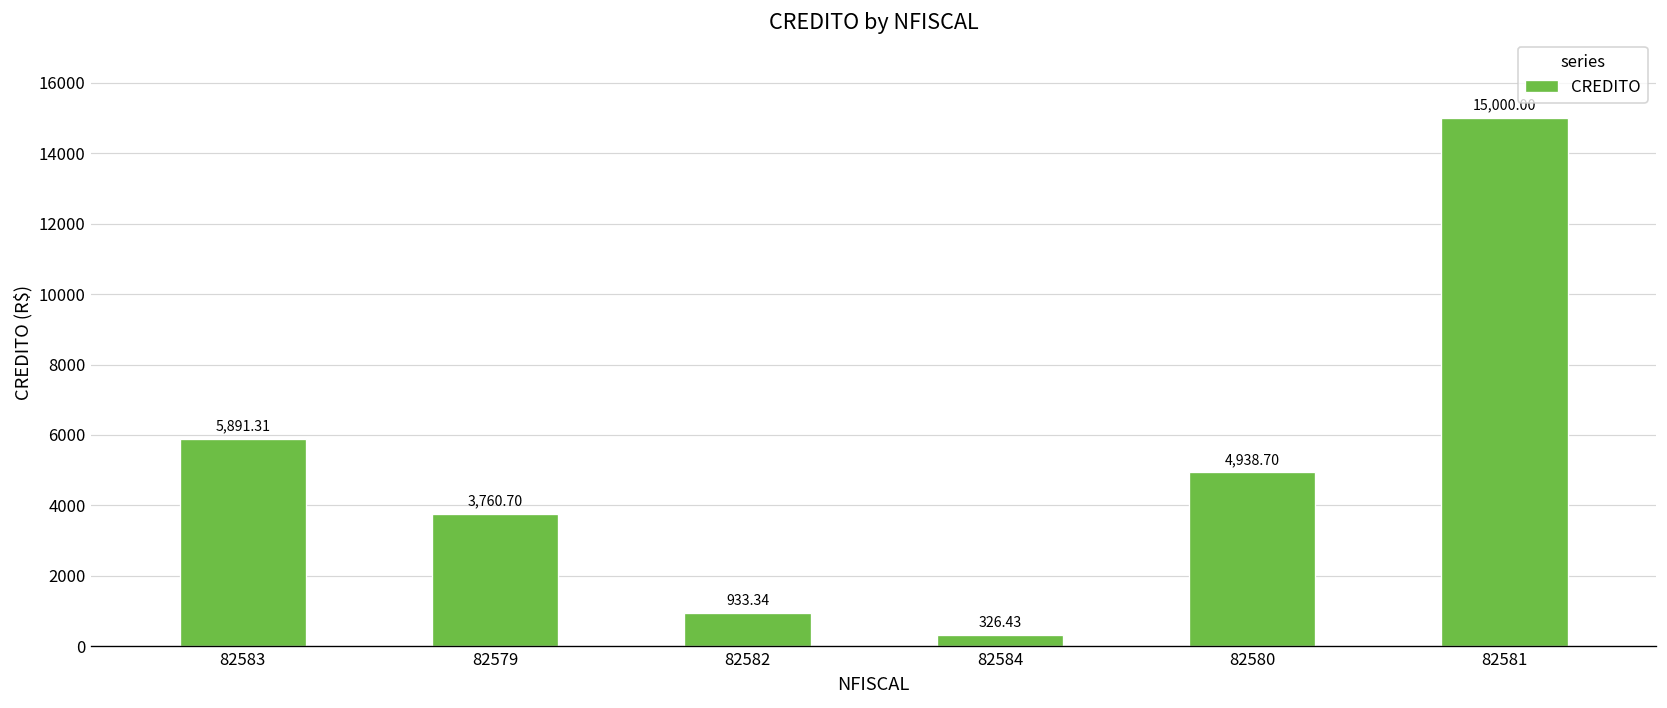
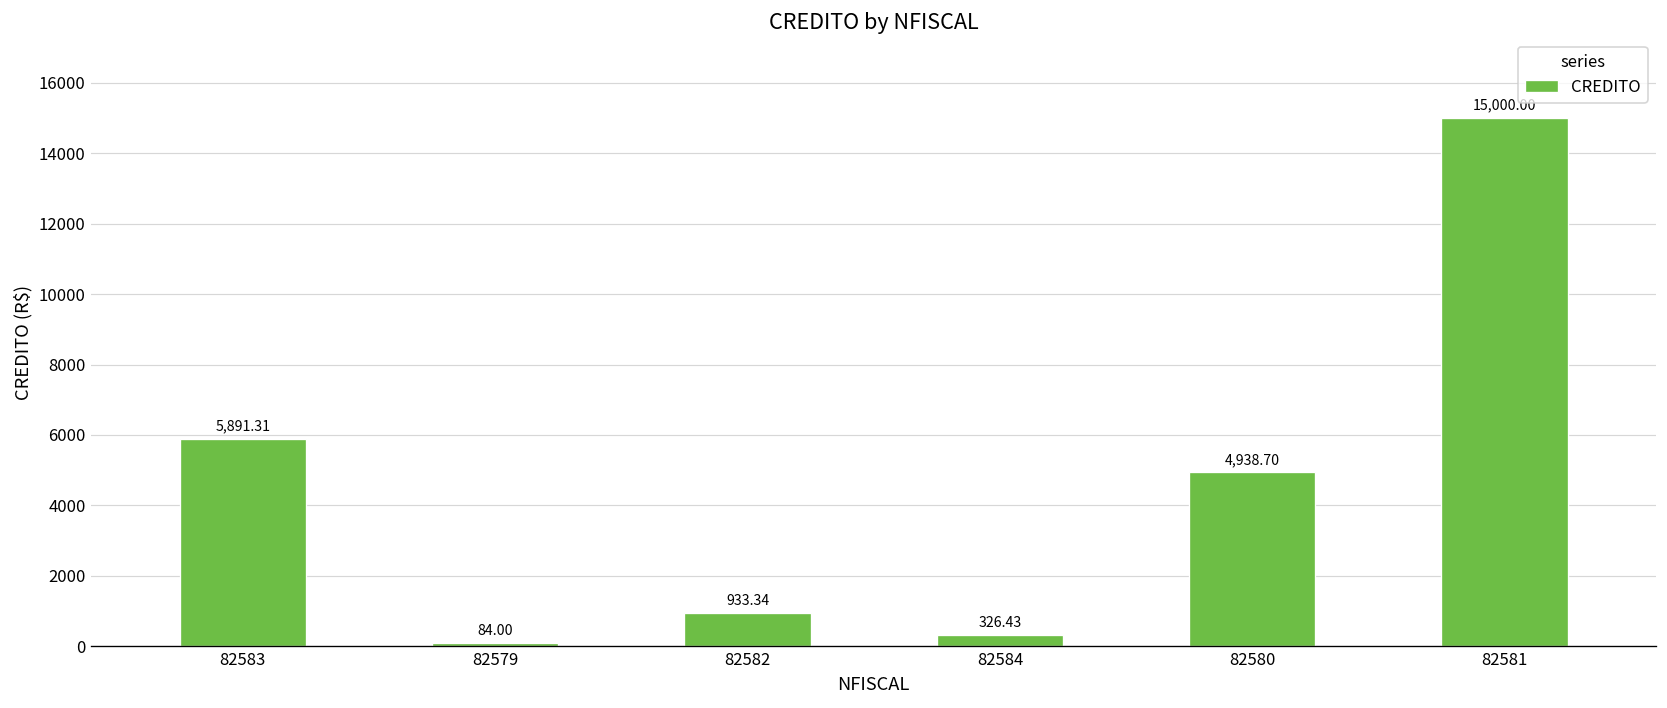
82579: 3,760.70 -> 84.00
